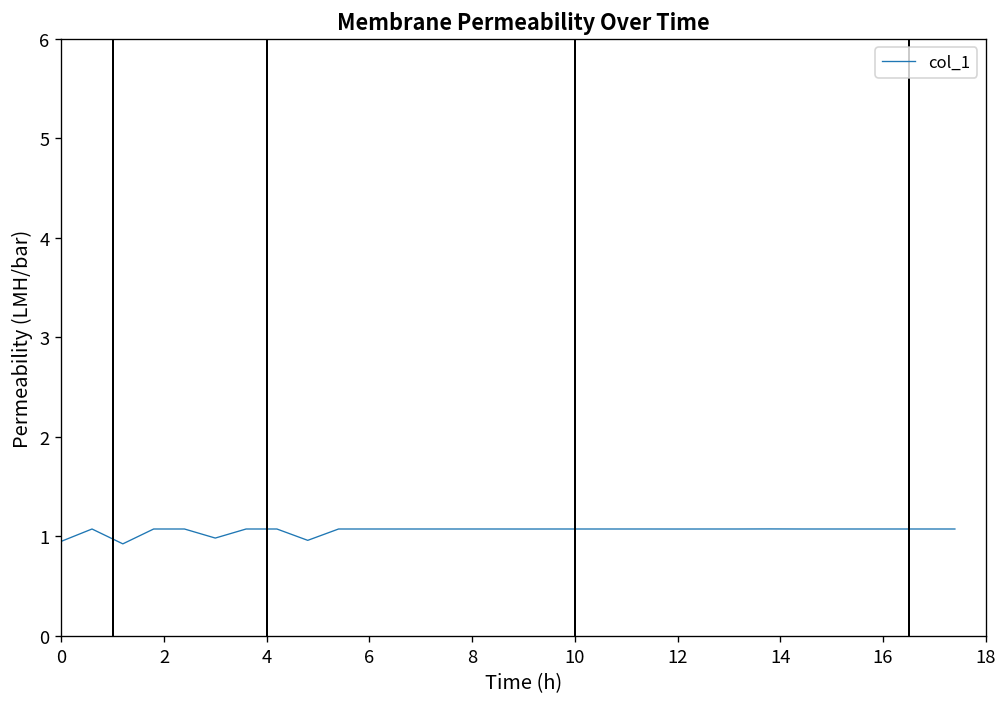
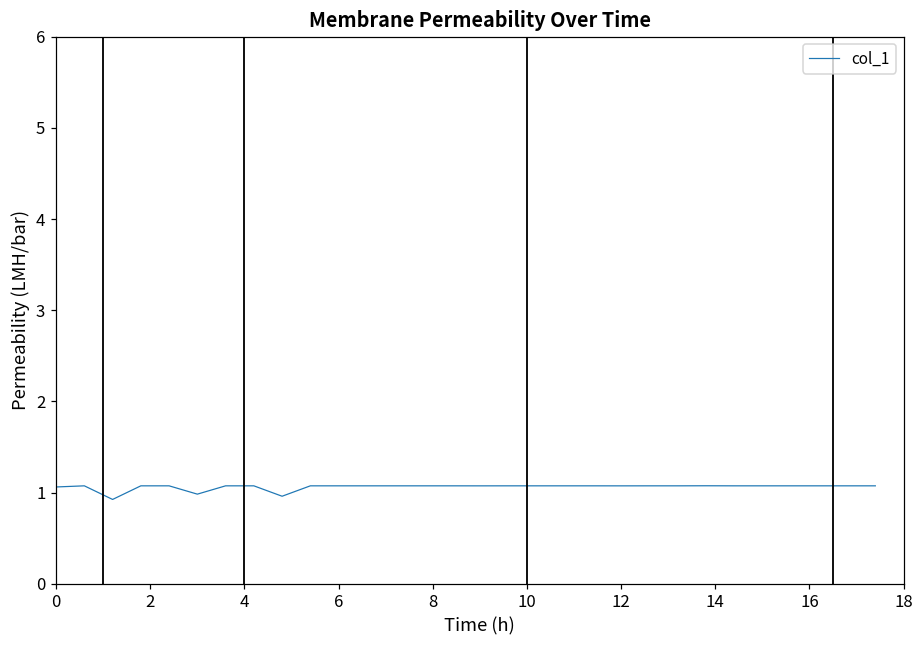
0: 0.9 -> 1.1
